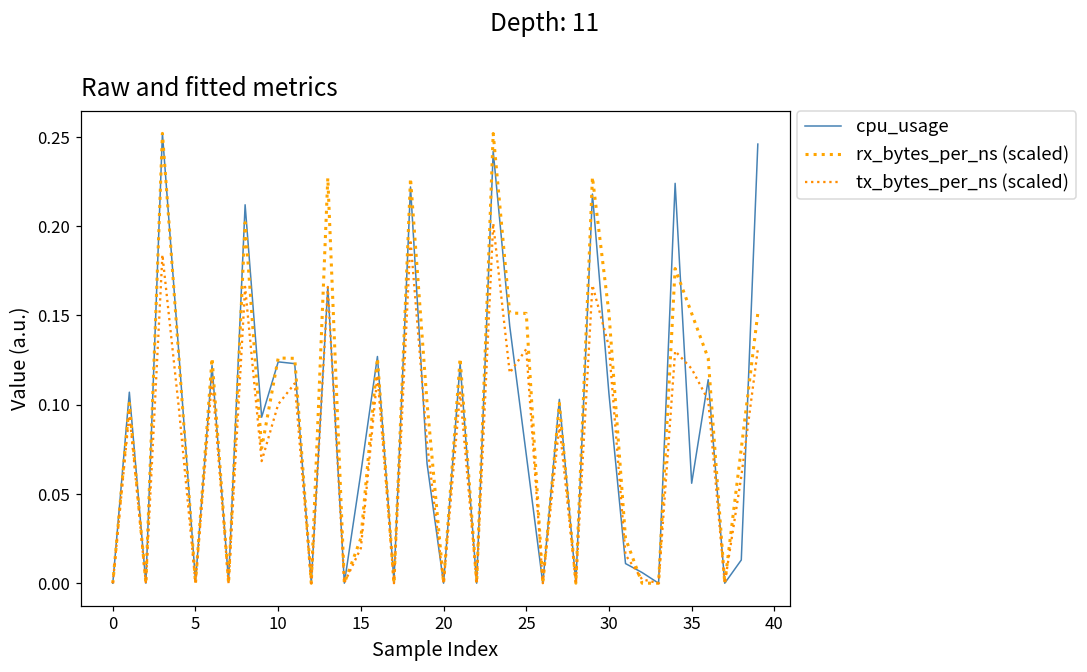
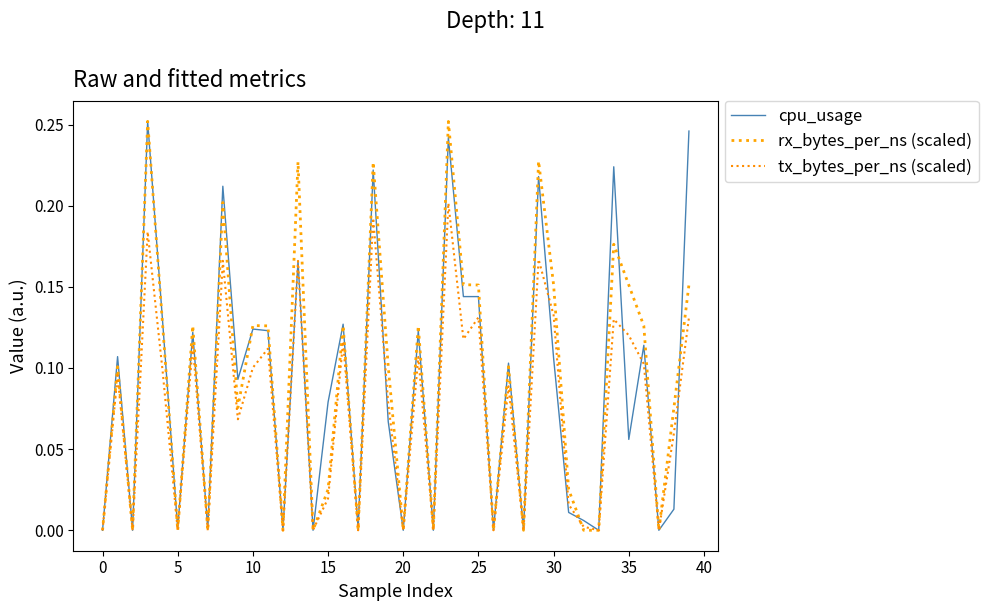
cpu_usage, 15: 0.062 -> 0.079
cpu_usage, 25: 0.072 -> 0.144
